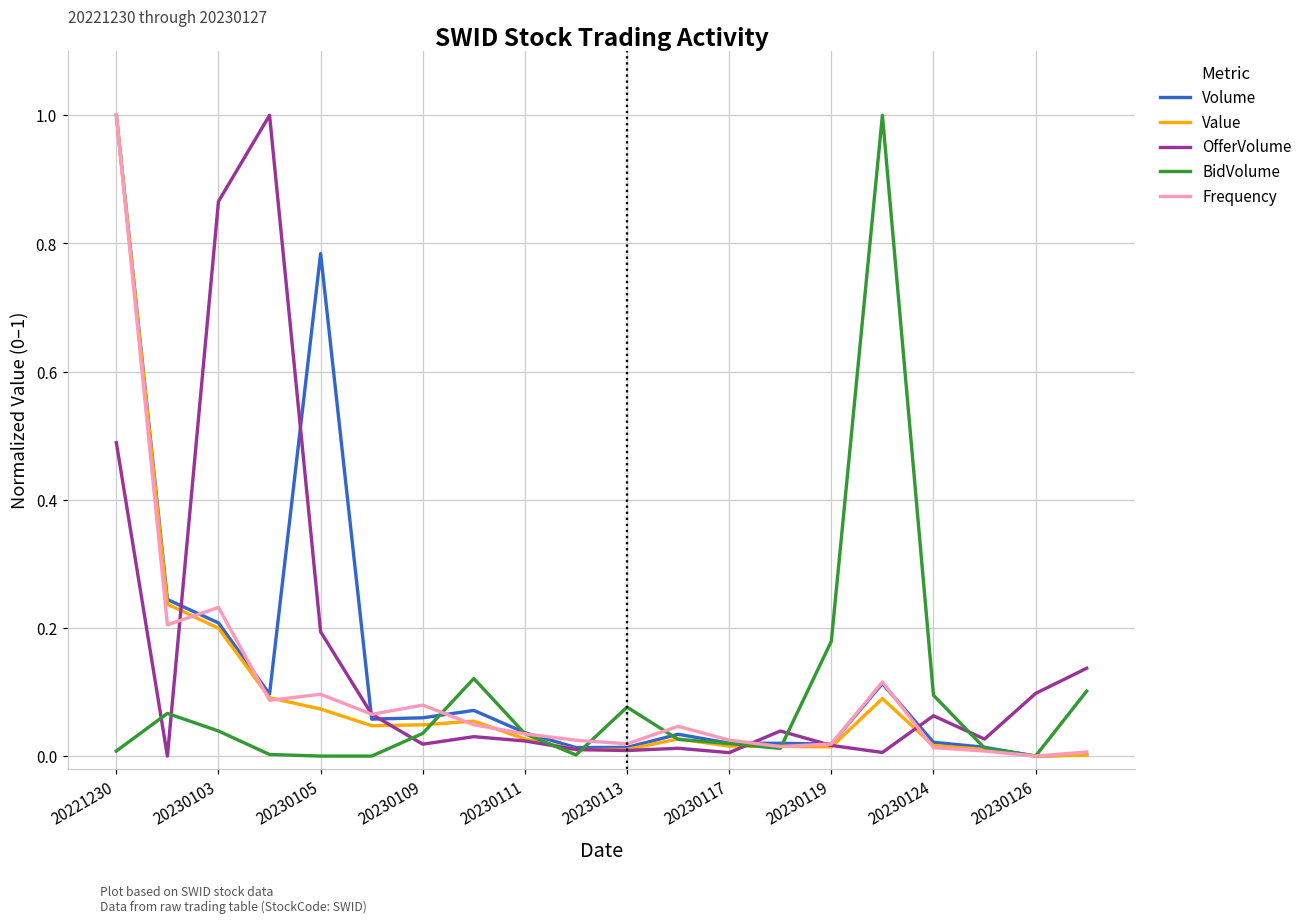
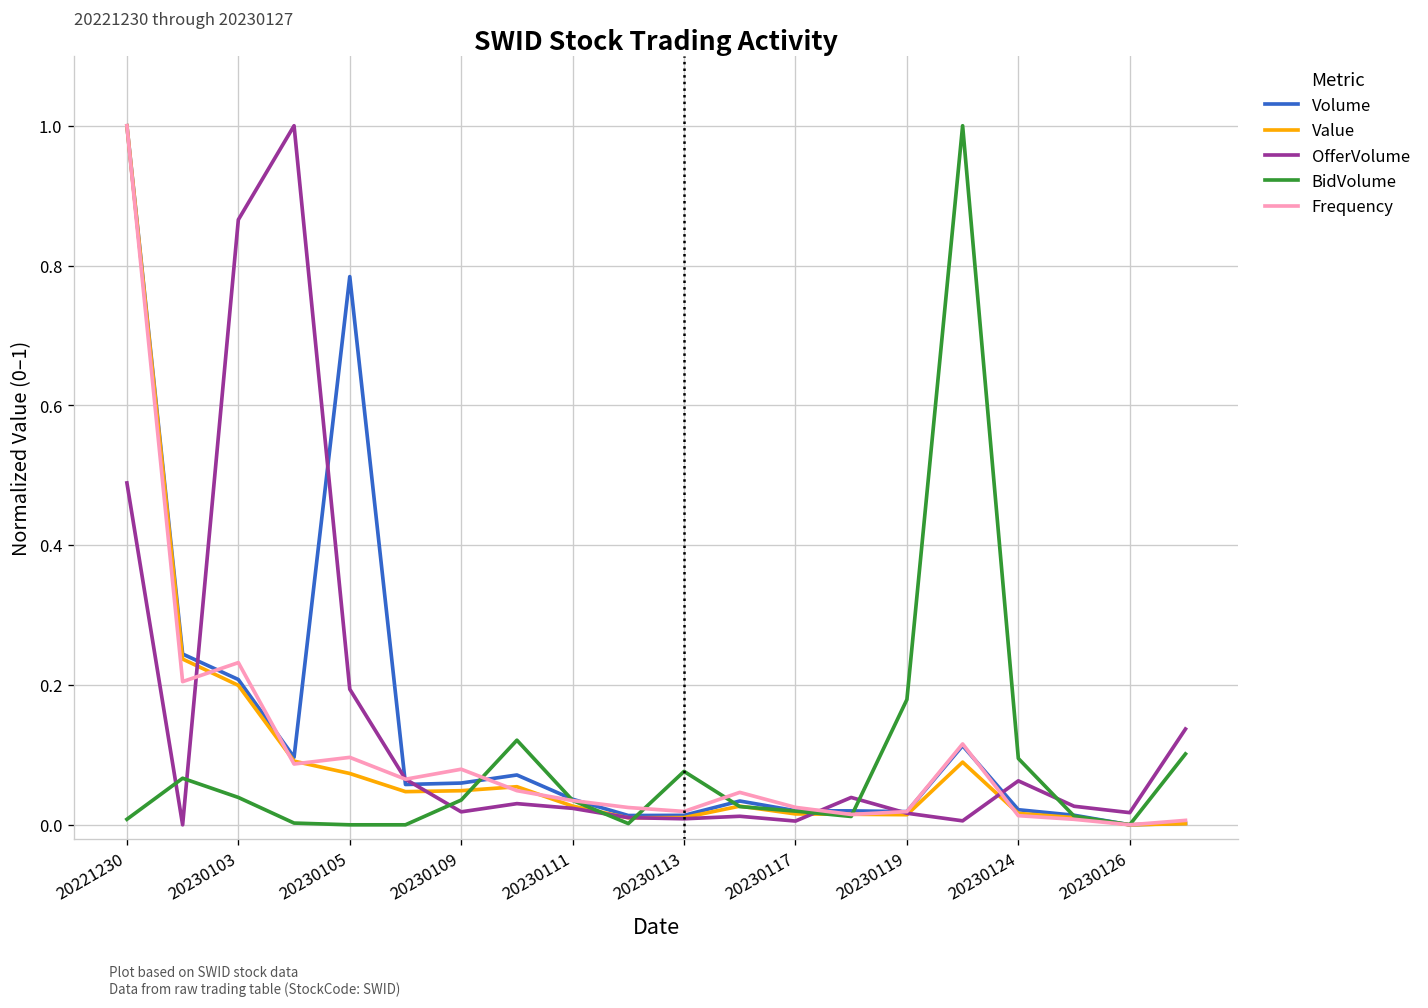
OfferVolume, 20230126: 0.10 -> 0.02
